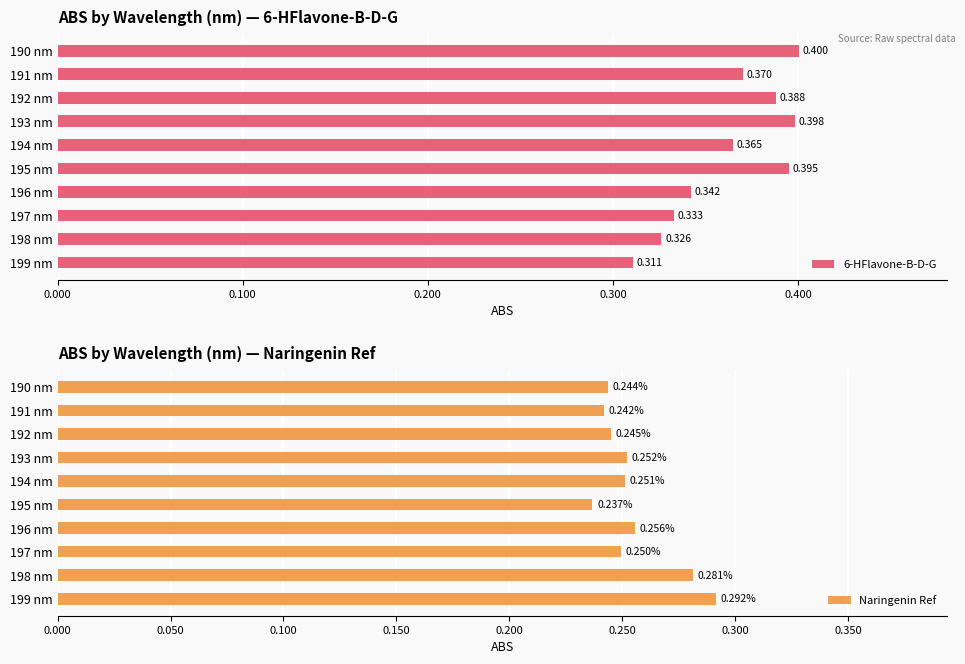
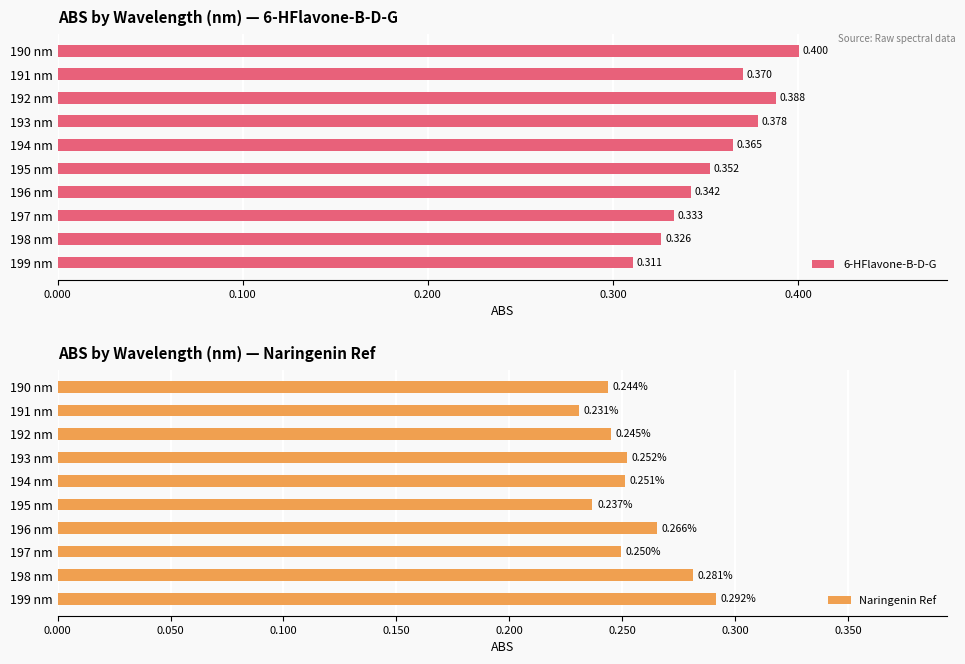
ABS by Wavelength (nm) — 6-HFlavone-B-D-G, 193 nm: 0.398 -> 0.378
ABS by Wavelength (nm) — 6-HFlavone-B-D-G, 195 nm: 0.395 -> 0.352
ABS by Wavelength (nm) — Naringenin Ref, 191 nm: 0.242% -> 0.231%
ABS by Wavelength (nm) — Naringenin Ref, 196 nm: 0.256% -> 0.266%
